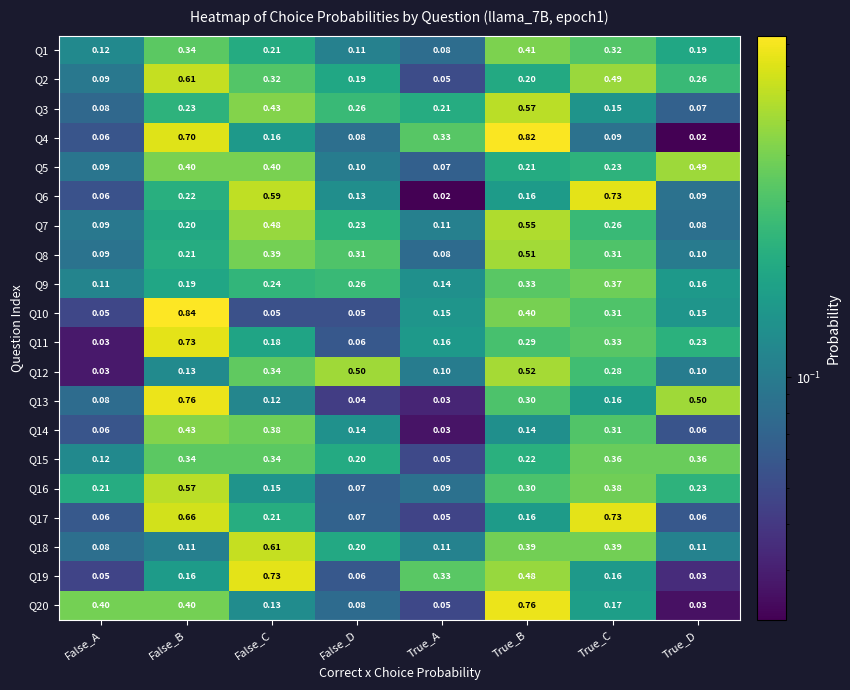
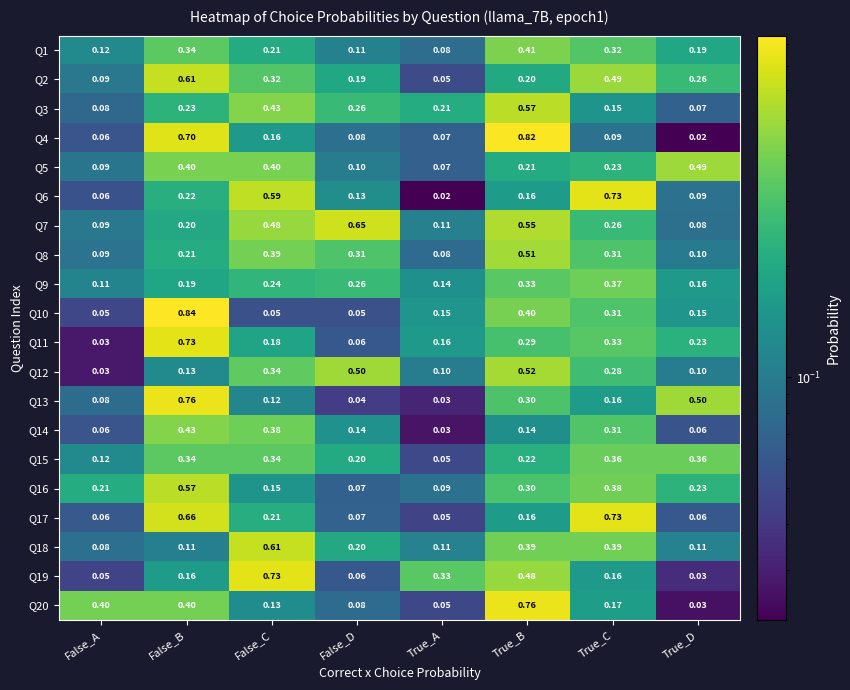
Q4, True_A: 0.33 -> 0.07
Q7, False_D: 0.23 -> 0.65
